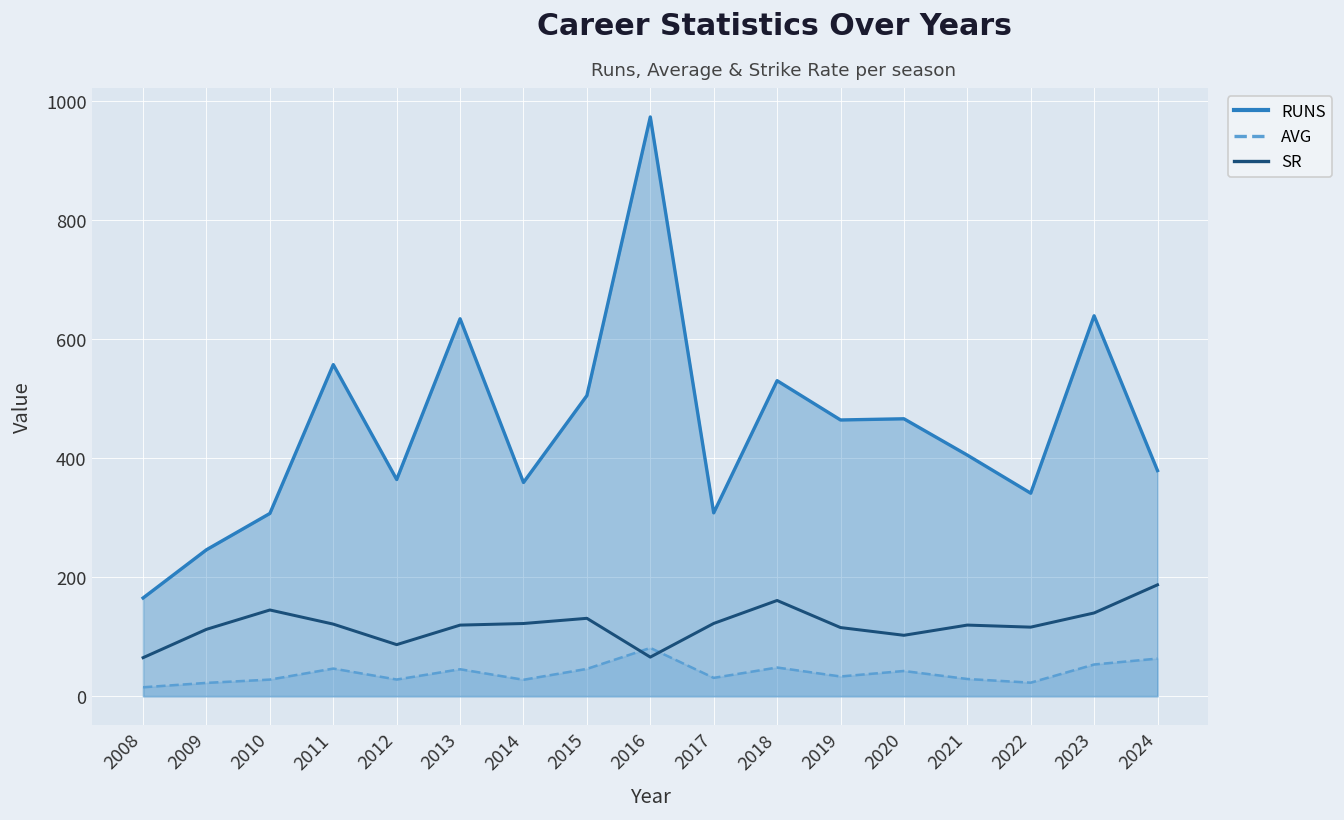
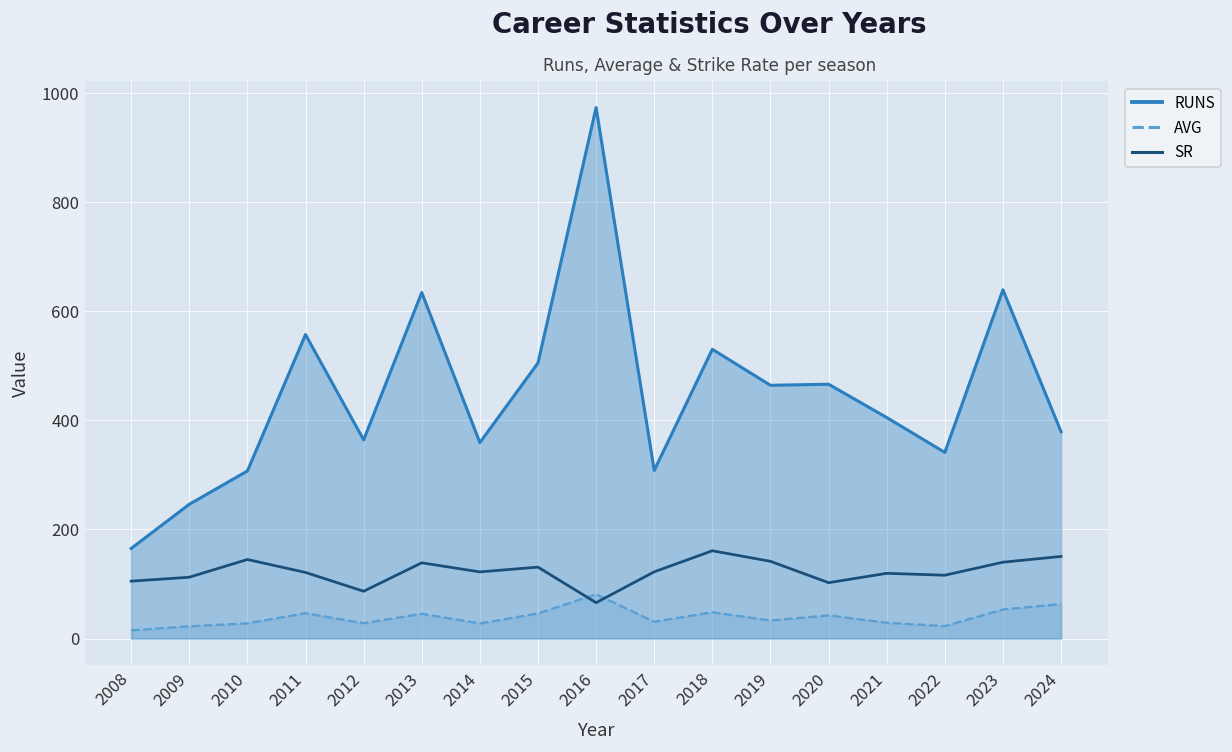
SR, 2008: 60 -> 110
SR, 2013: 120 -> 140
SR, 2019: 120 -> 140
SR, 2024: 190 -> 150
